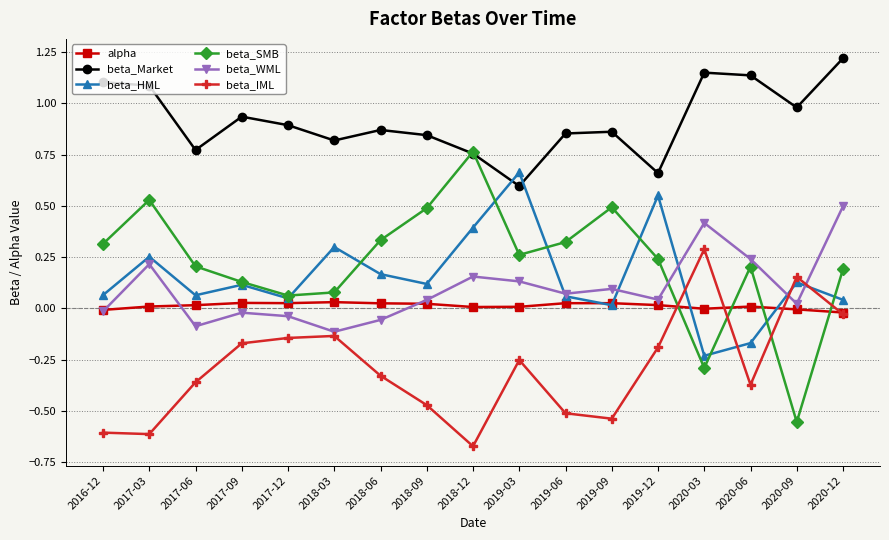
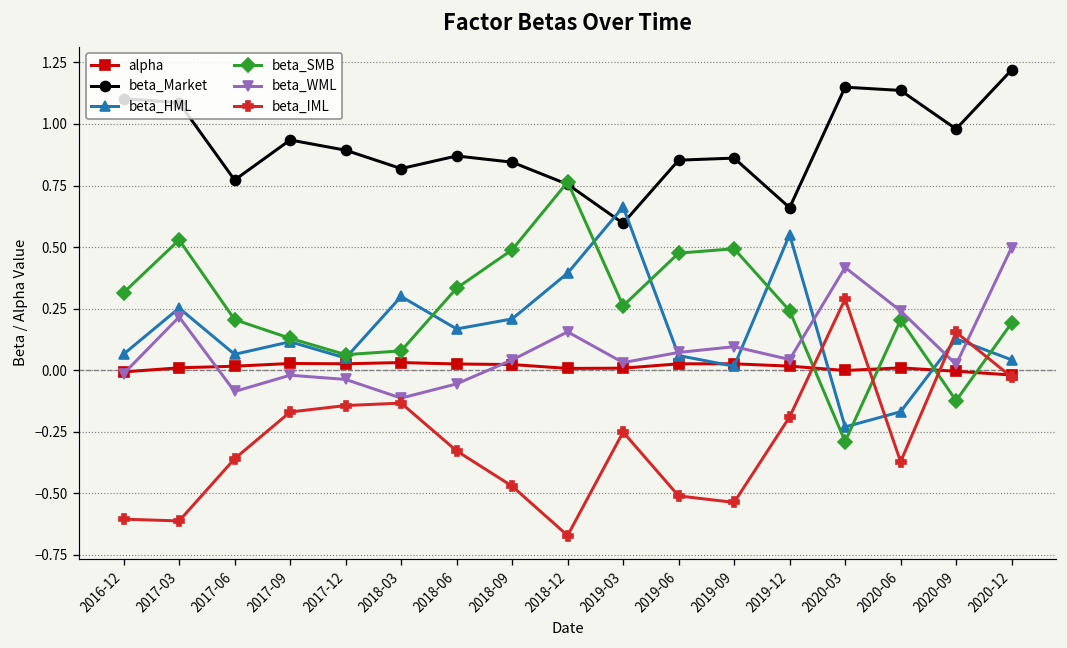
beta_HML, 2018-09: 0.12 -> 0.21
beta_WML, 2019-03: 0.13 -> 0.03
beta_SMB, 2019-06: 0.32 -> 0.48
beta_SMB, 2020-09: -0.55 -> -0.12
